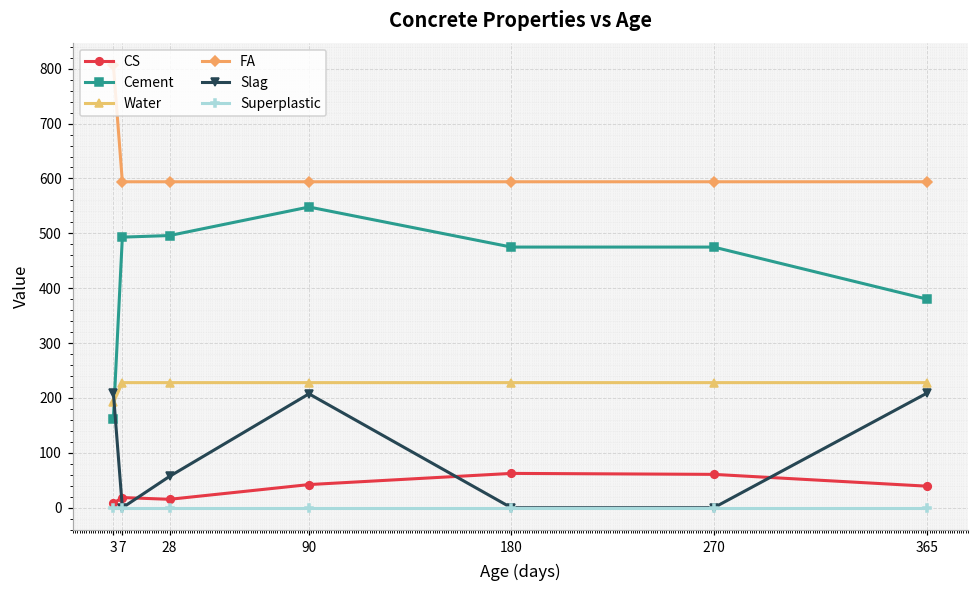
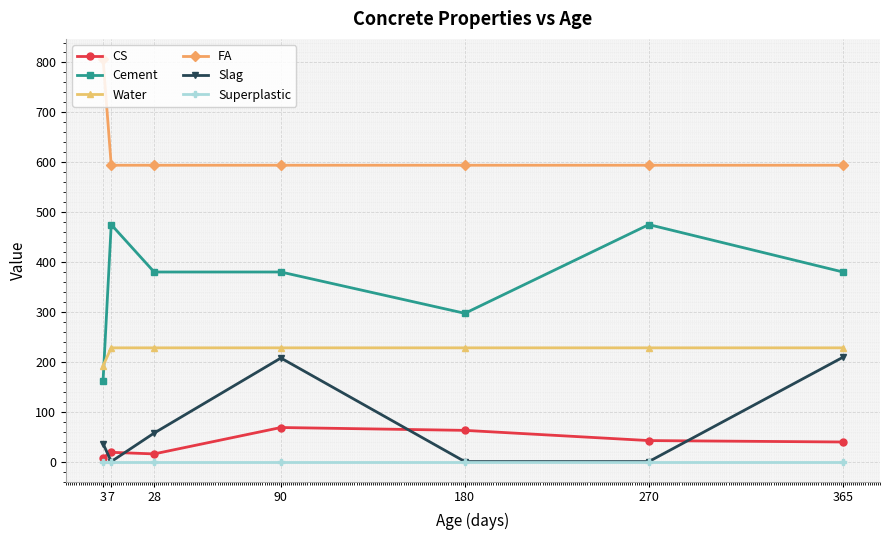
Slag, 3: 210 -> 40
Cement, 7: 490 -> 480
Cement, 28: 500 -> 380
CS, 90: 40 -> 70
Cement, 90: 550 -> 380
Cement, 180: 480 -> 300
CS, 270: 60 -> 40
